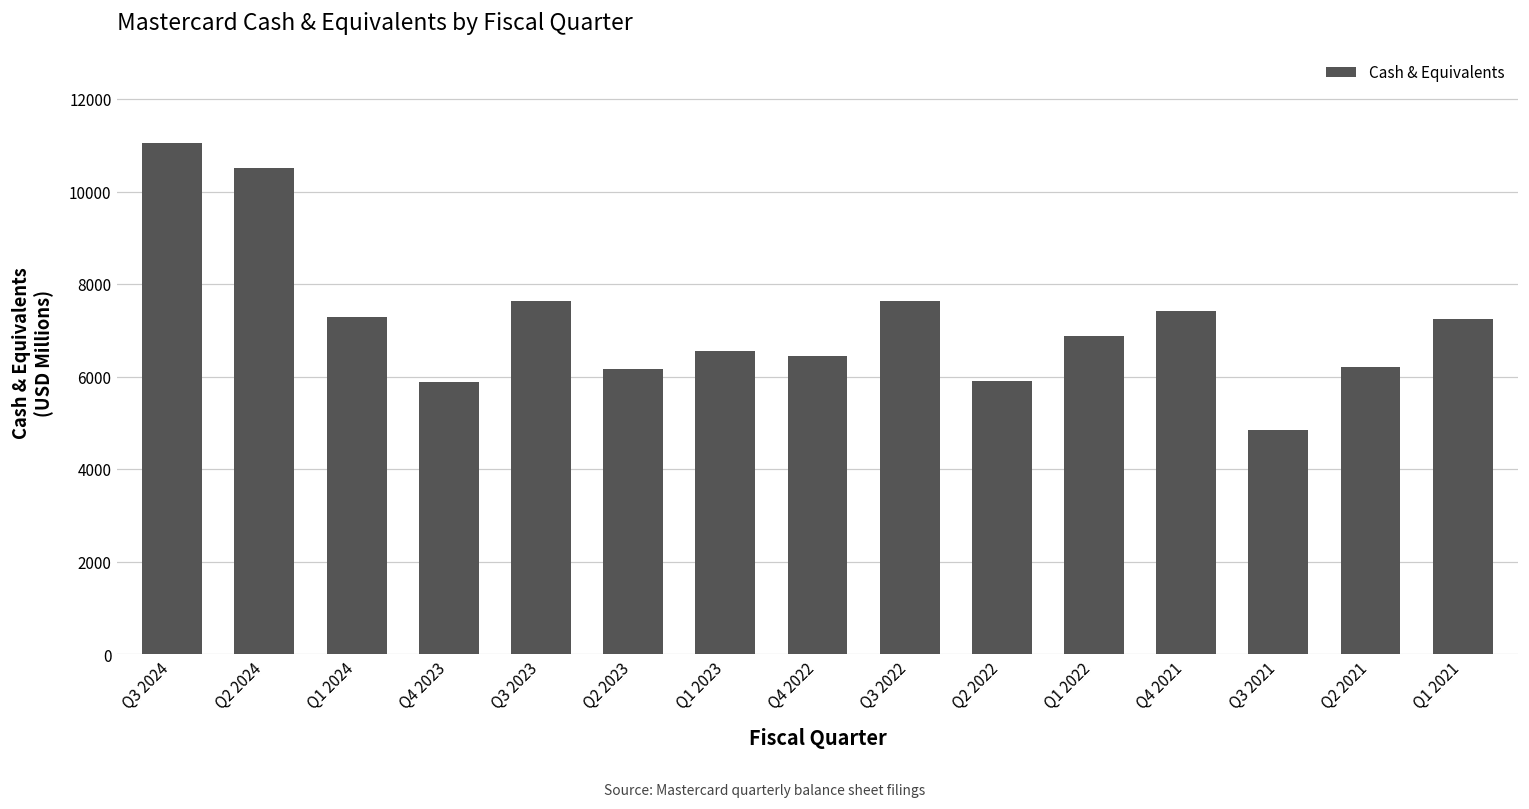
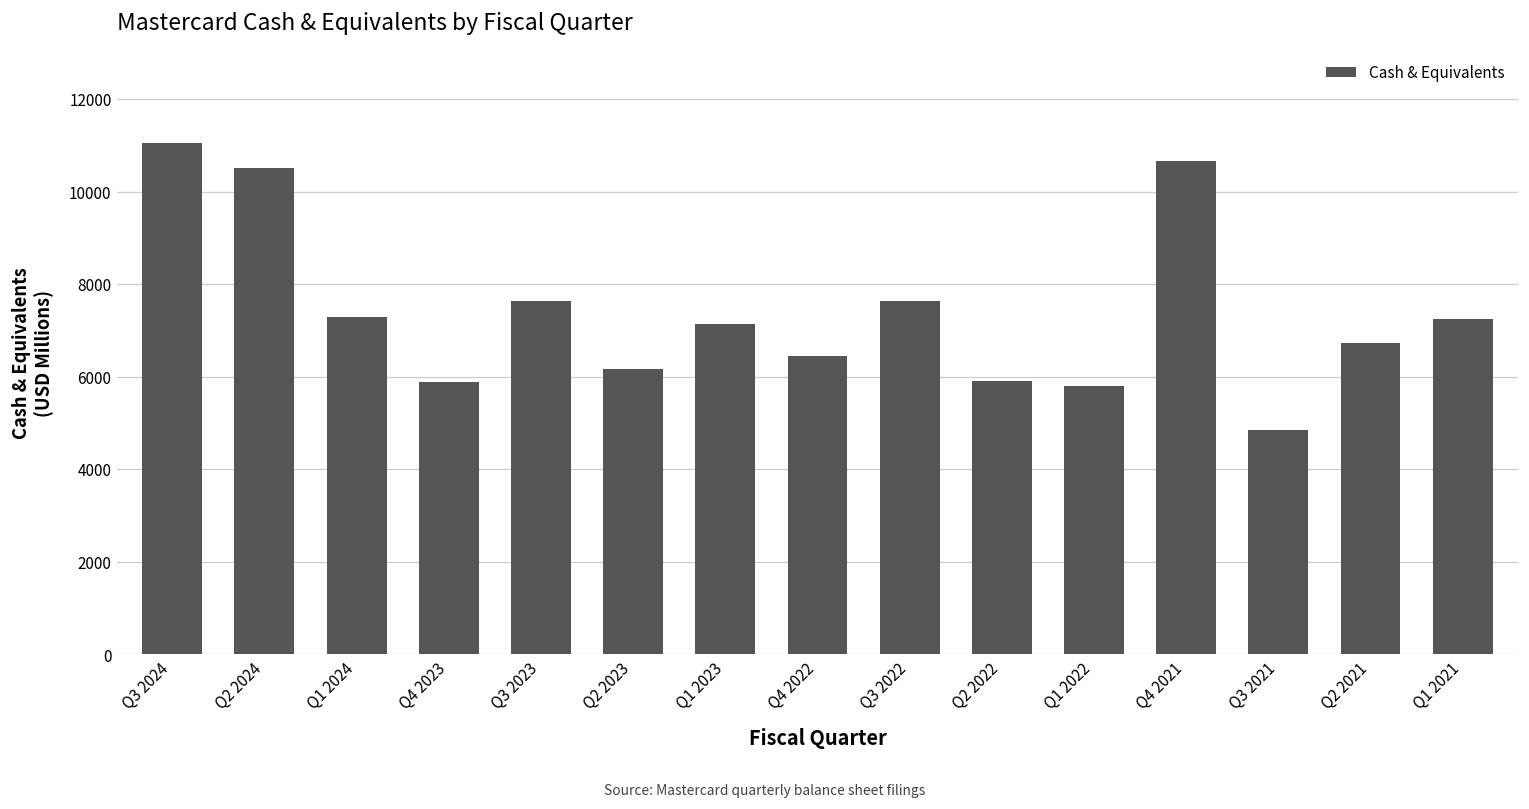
Q1 2023: 6600 -> 7100
Q1 2022: 6900 -> 5800
Q4 2021: 7400 -> 10700
Q2 2021: 6200 -> 6700
